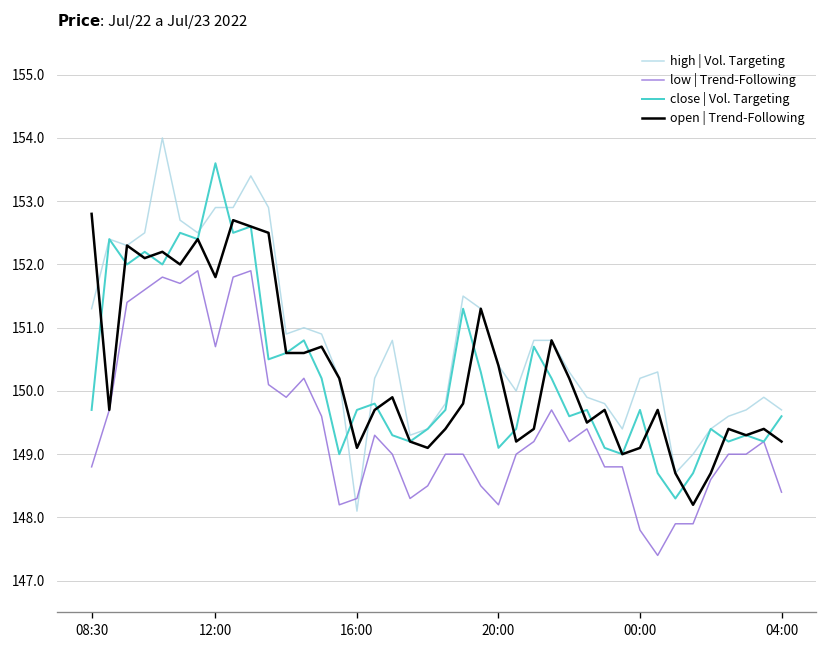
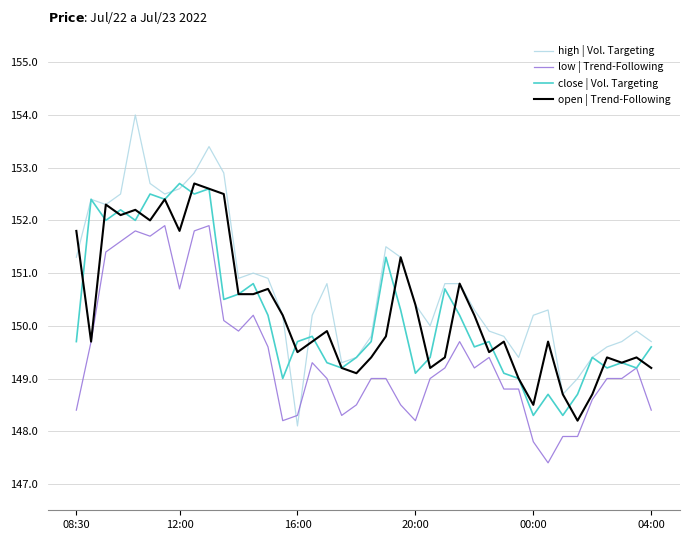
low | Trend-Following, 08:30: 148.8 -> 148.4
open | Trend-Following, 08:30: 152.8 -> 151.8
high | Vol. Targeting, 12:00: 152.9 -> 152.6
close | Vol. Targeting, 12:00: 153.6 -> 152.7
open | Trend-Following, 16:00: 149.1 -> 149.5
close | Vol. Targeting, 00:00: 149.7 -> 148.3
open | Trend-Following, 00:00: 149.1 -> 148.5
